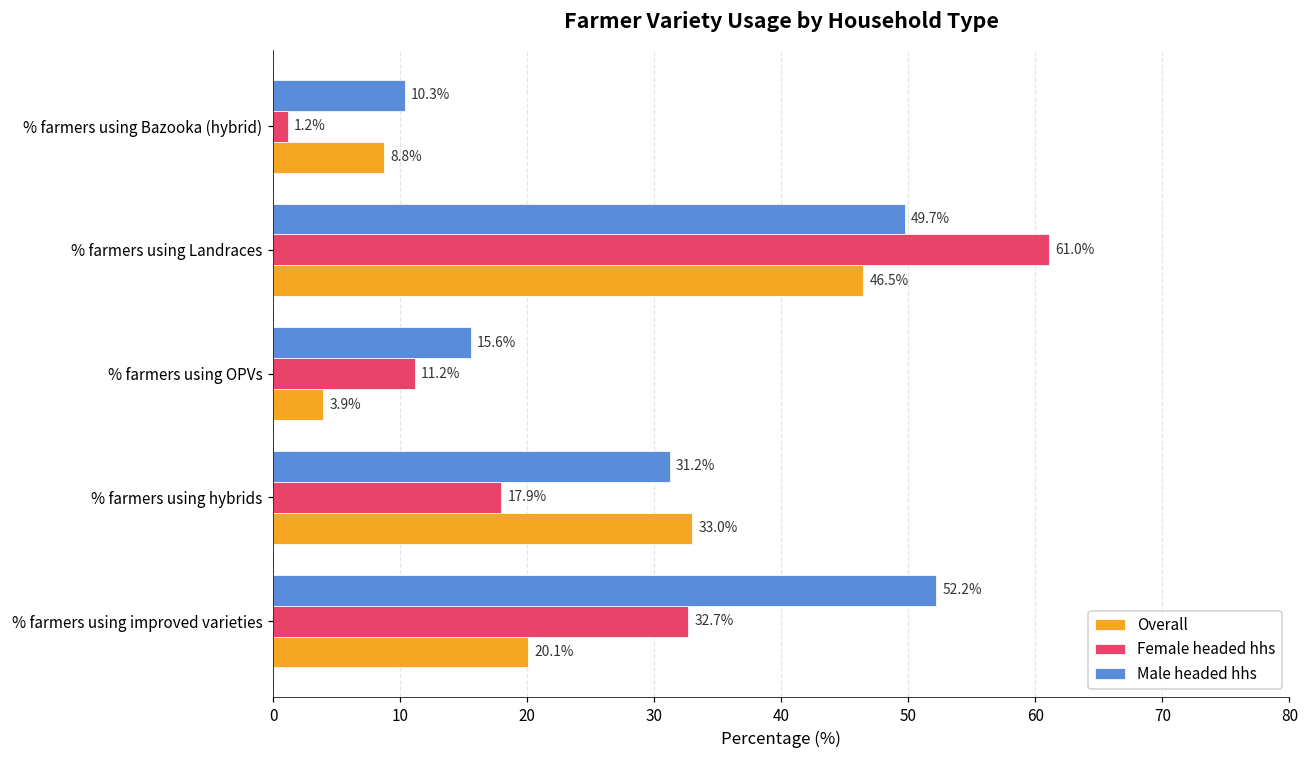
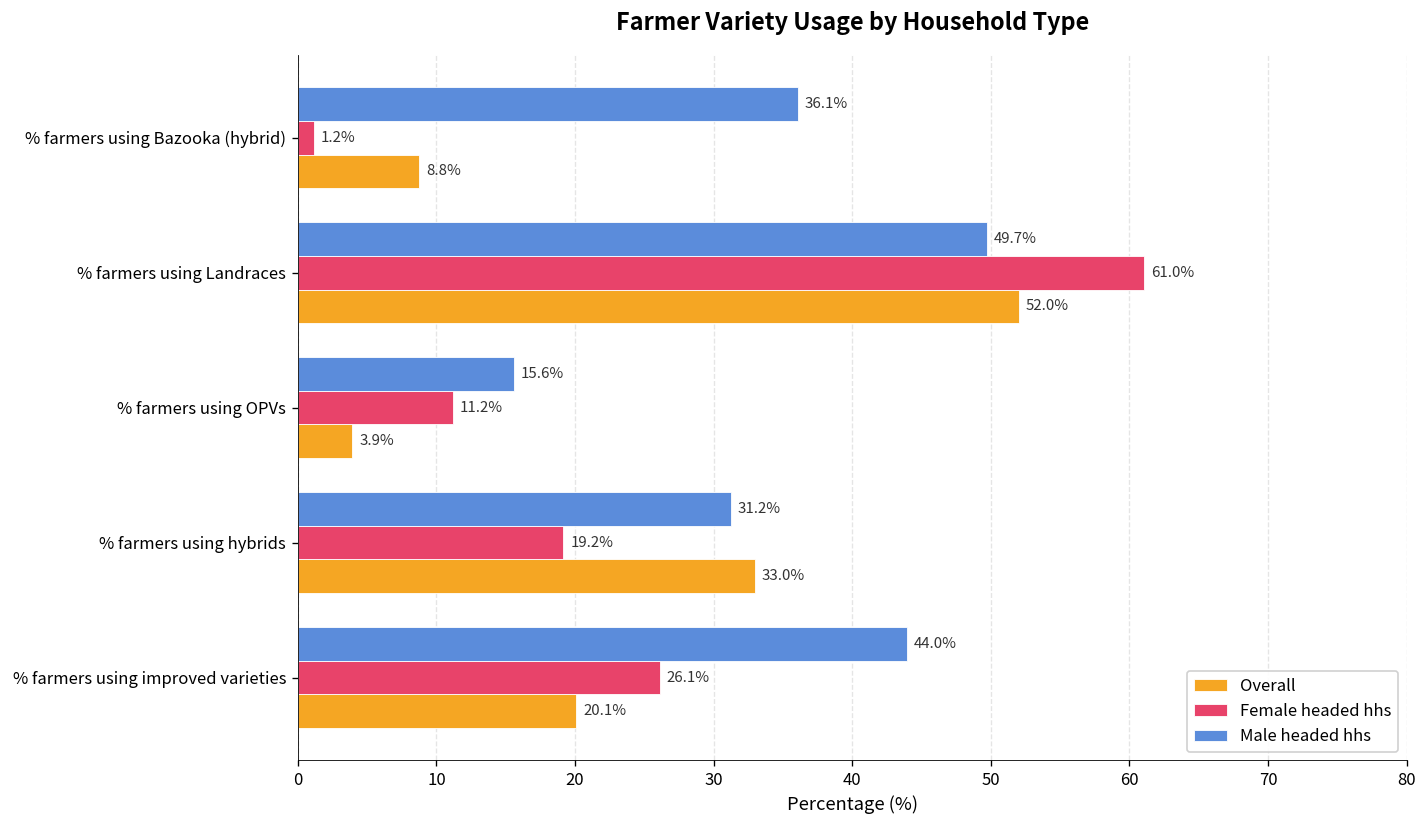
Male headed hhs, % farmers using Bazooka (hybrid): 10.3% -> 36.1%
Overall, % farmers using Landraces: 46.5% -> 52.0%
Female headed hhs, % farmers using hybrids: 17.9% -> 19.2%
Male headed hhs, % farmers using improved varieties: 52.2% -> 44.0%
Female headed hhs, % farmers using improved varieties: 32.7% -> 26.1%
